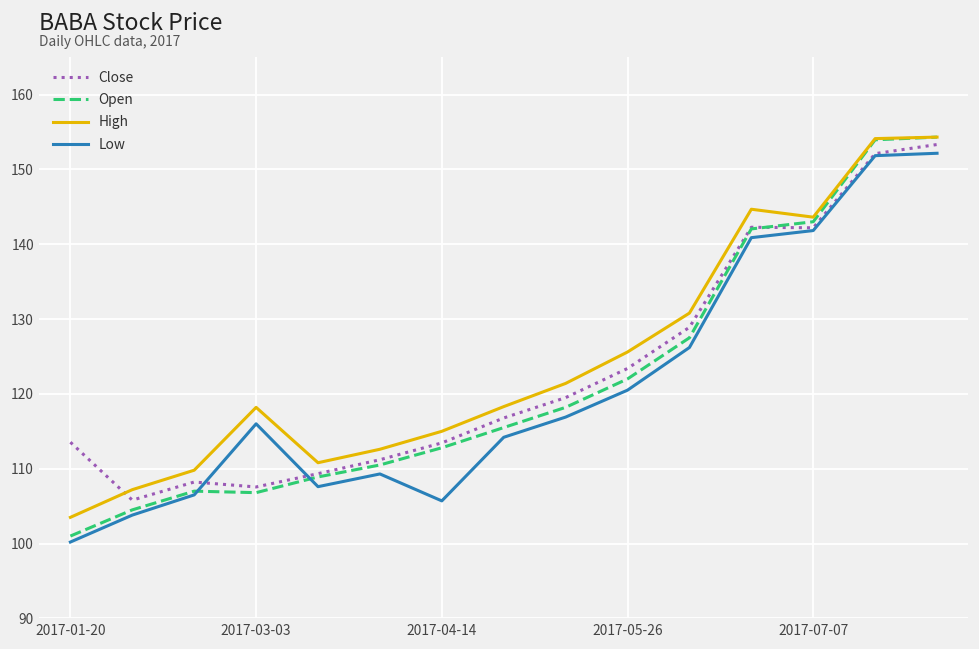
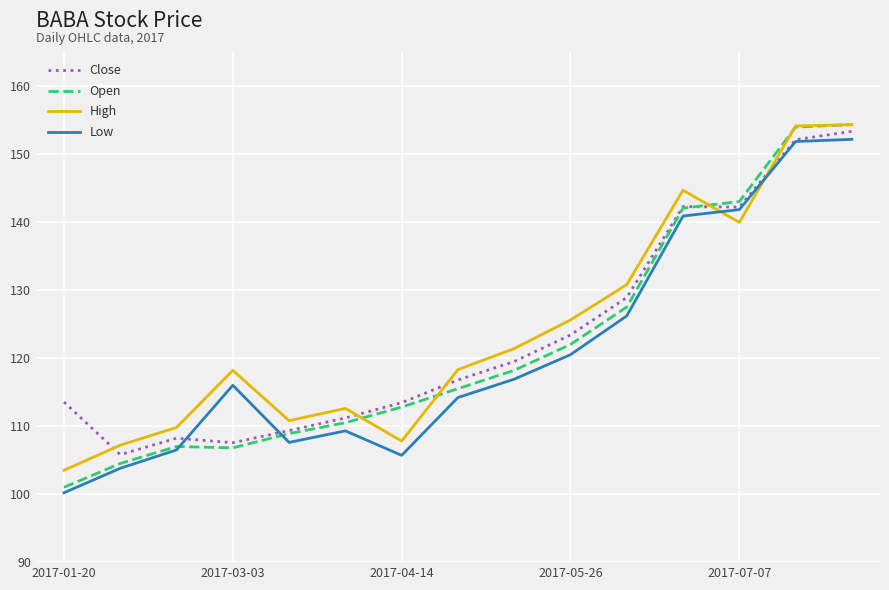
High, 2017-04-14: 115 -> 108
High, 2017-07-07: 144 -> 140
